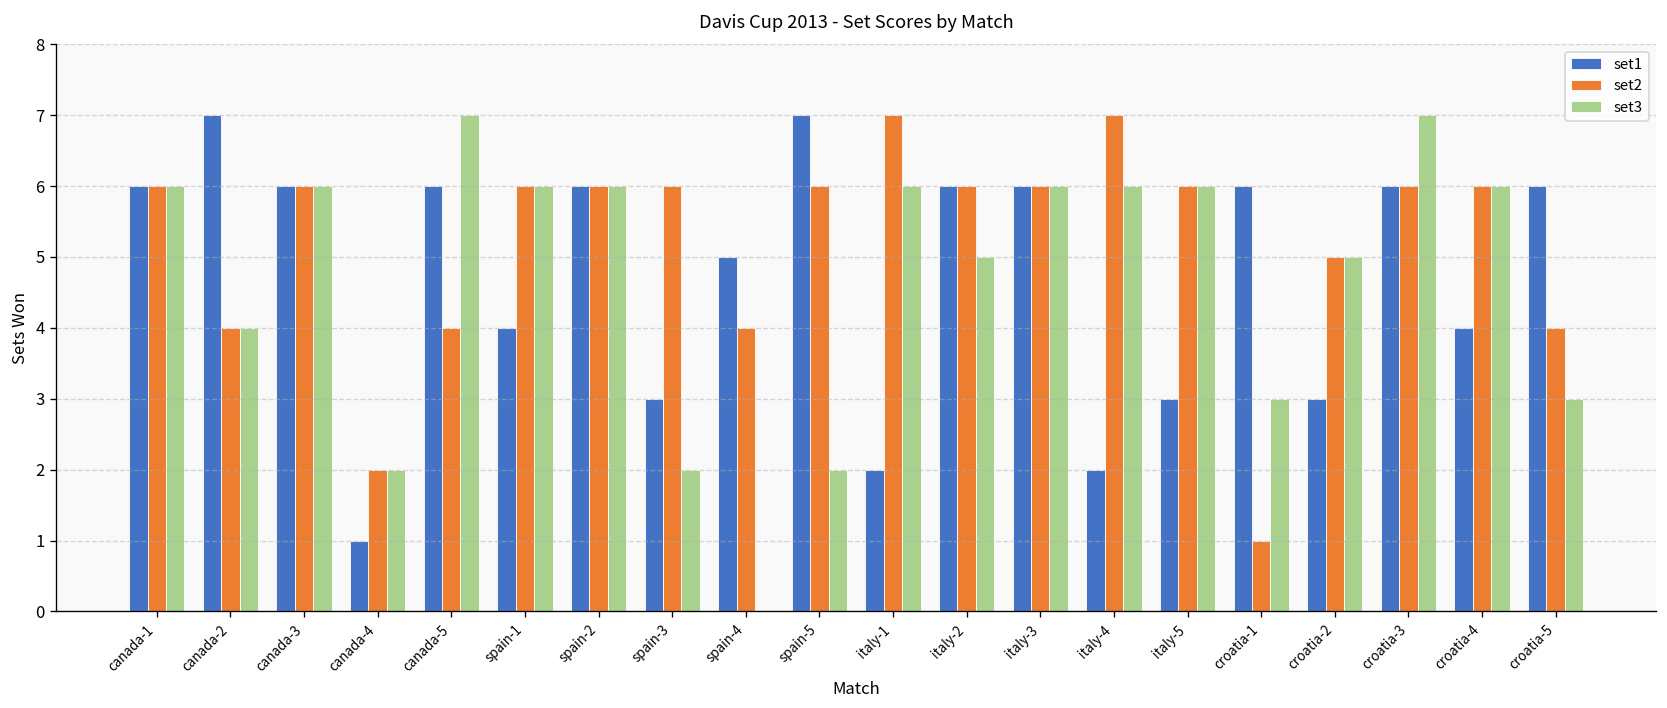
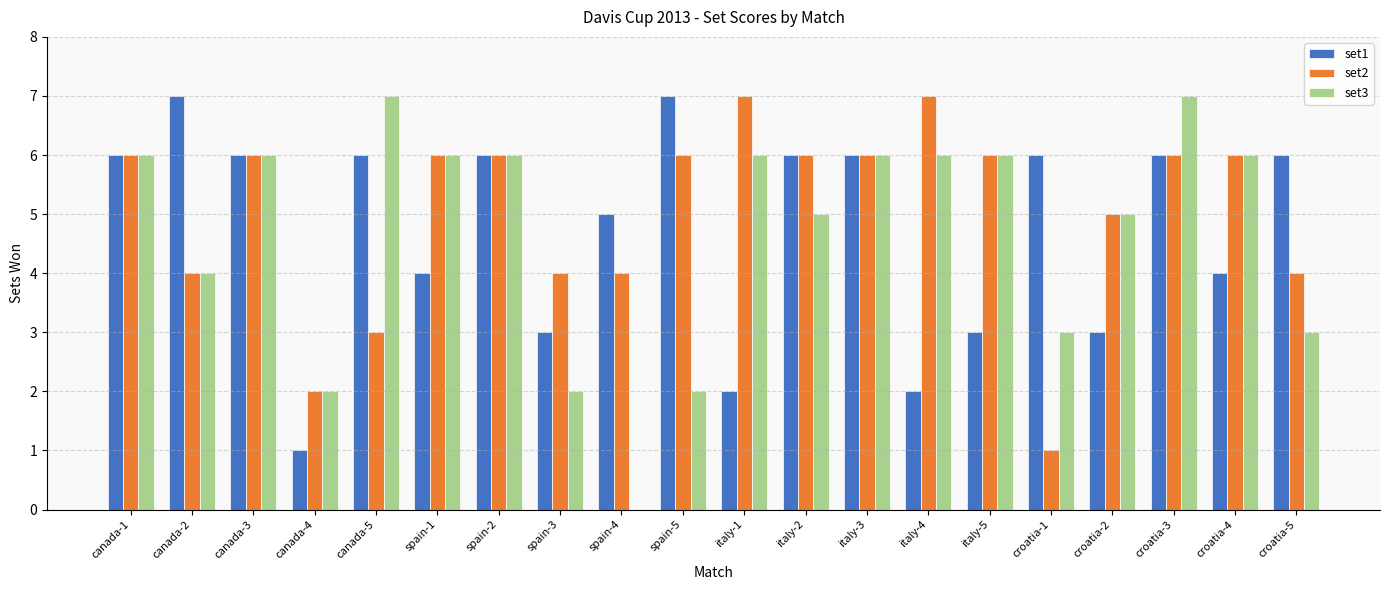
set2, canada-5: 4 -> 3
set2, spain-3: 6 -> 4
